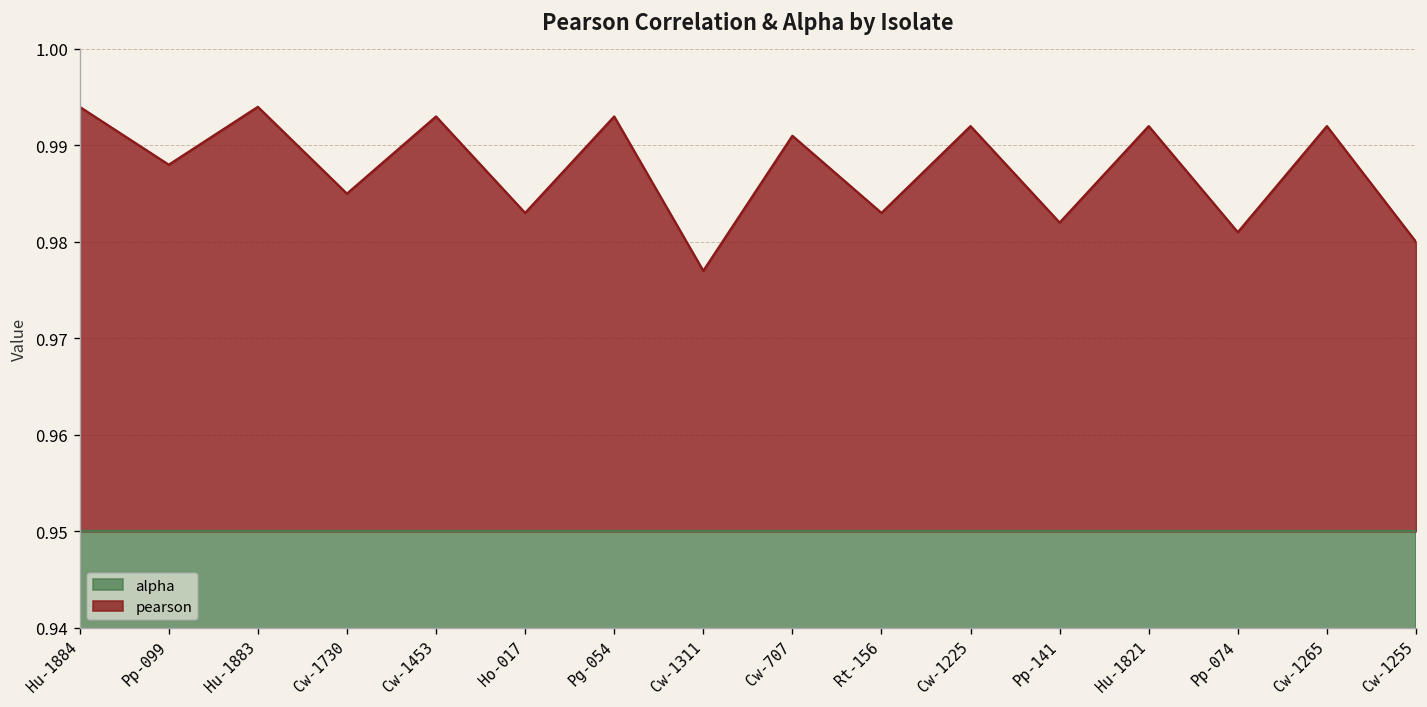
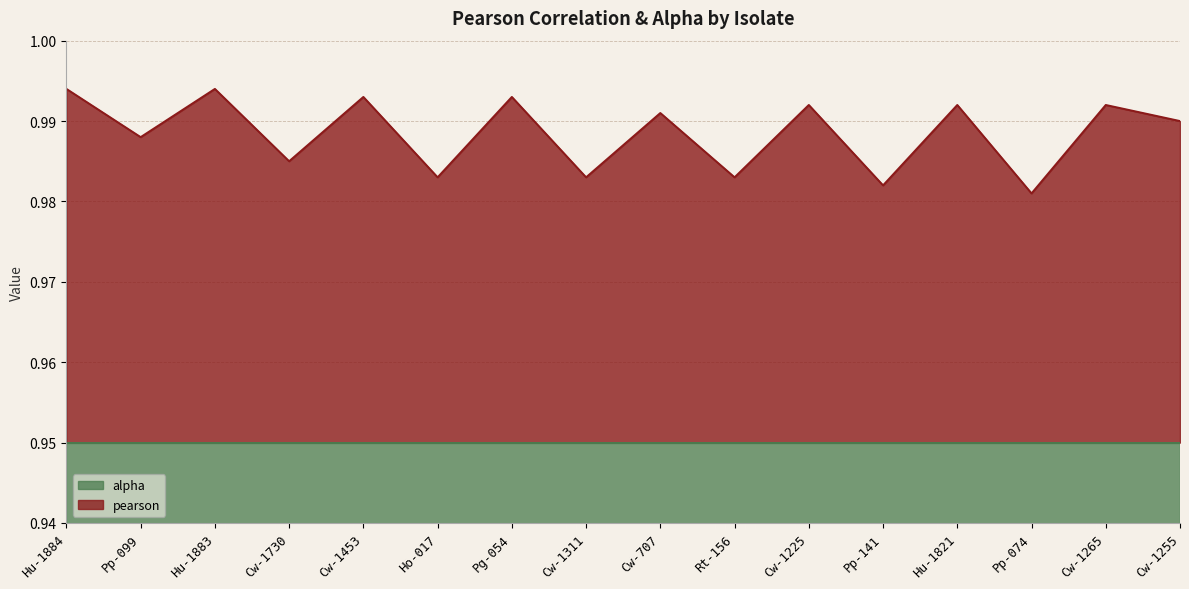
pearson, Cw-1311: 0.977 -> 0.983
pearson, Cw-1255: 0.98 -> 0.99
